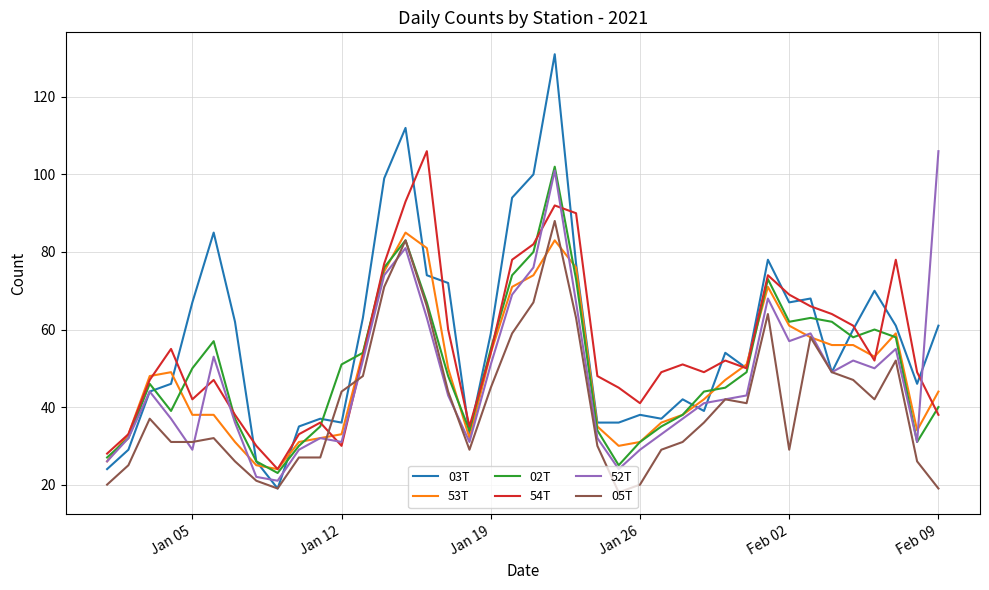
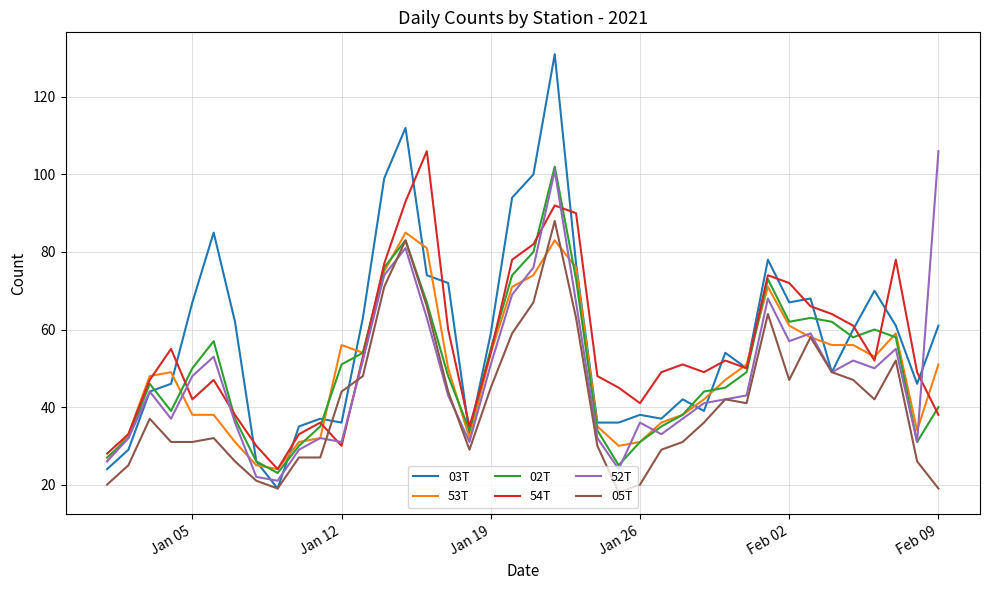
52T, Jan 05: 29 -> 48
53T, Jan 12: 33 -> 56
52T, Jan 26: 29 -> 36
54T, Feb 02: 69 -> 72
05T, Feb 02: 29 -> 47
53T, Feb 09: 44 -> 51
